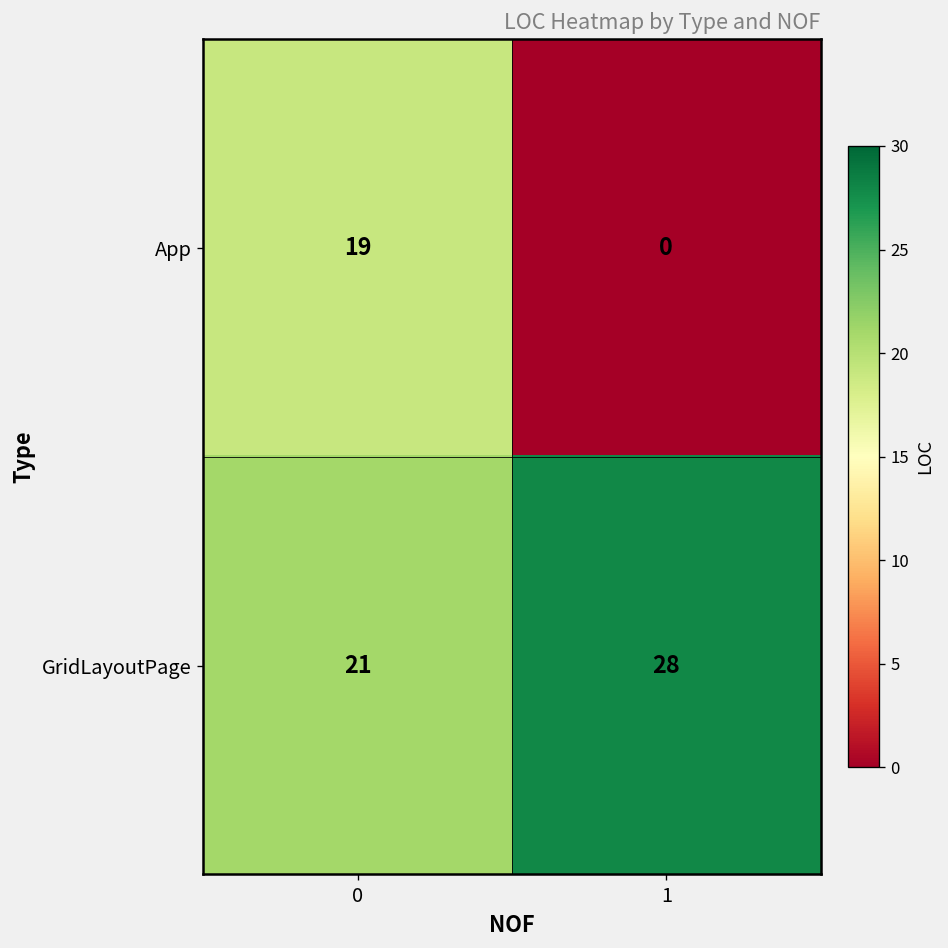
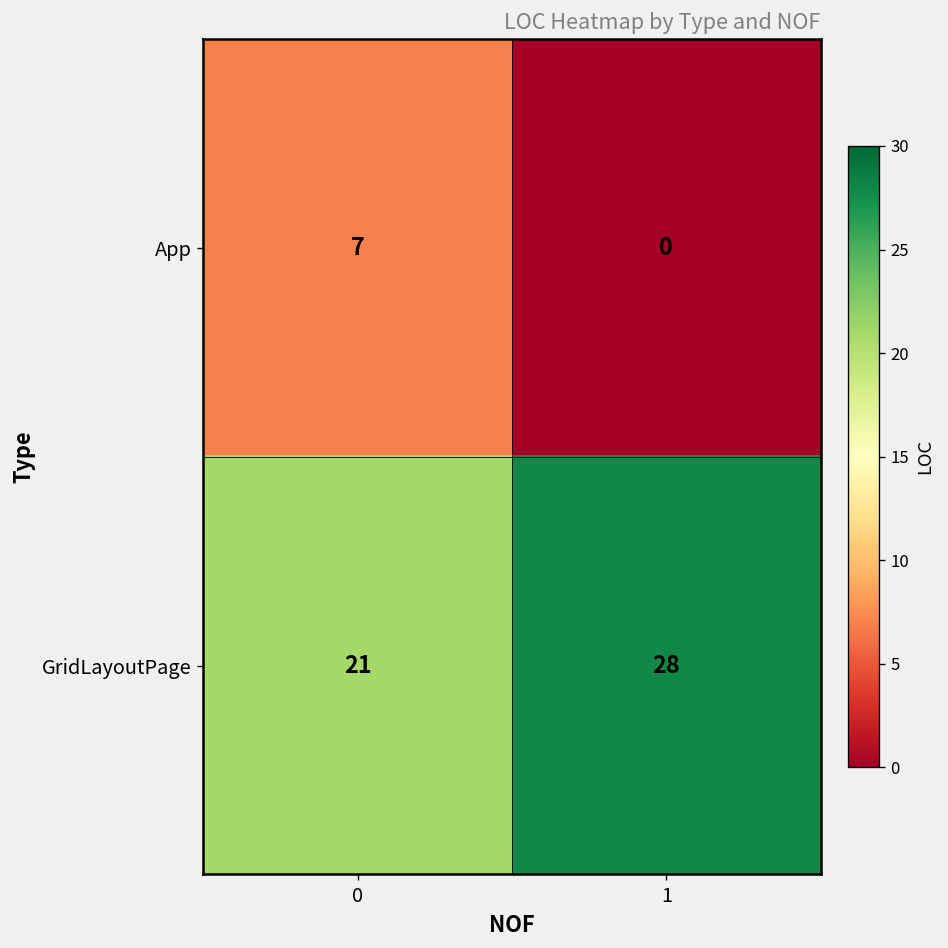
App, 0: 19 -> 7
